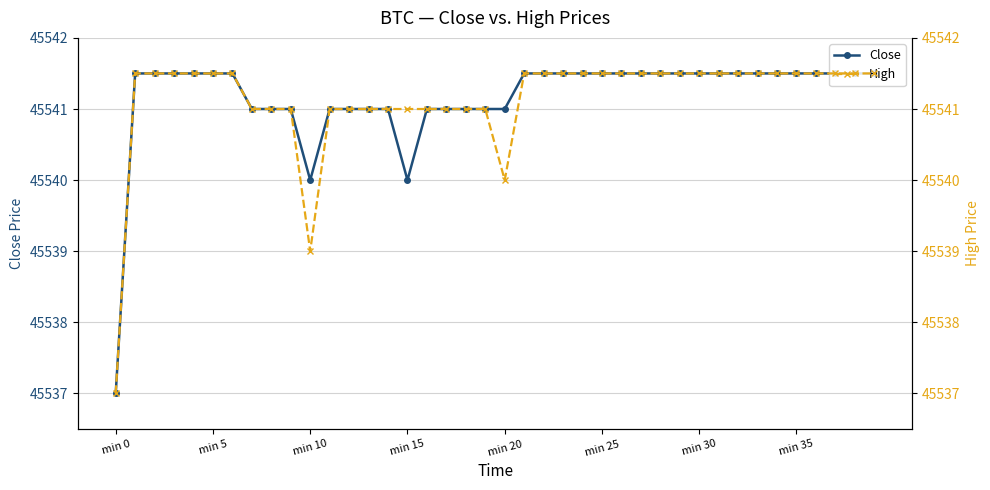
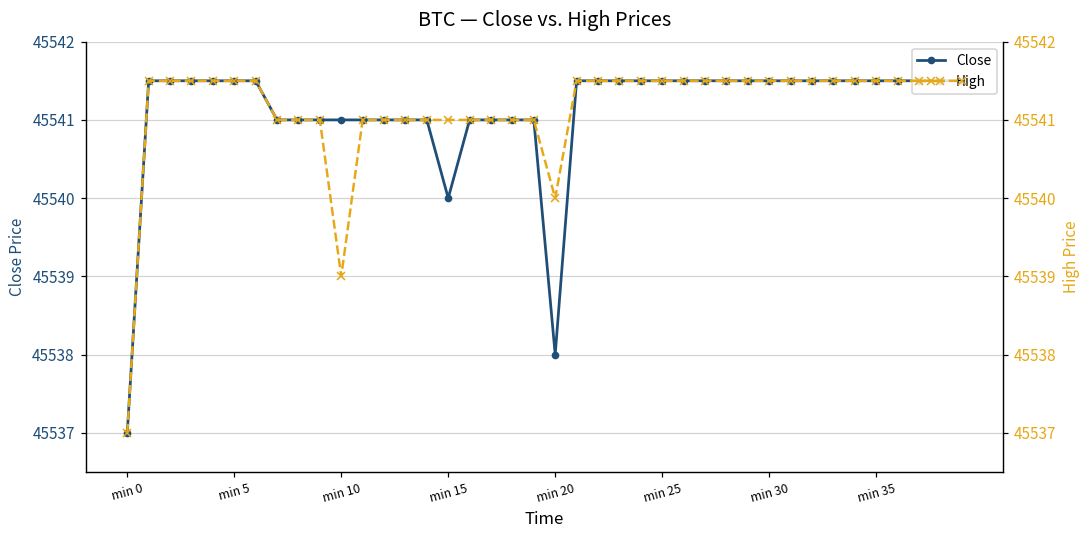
Close, min 10: 45540 -> 45541
Close, min 20: 45541 -> 45538
